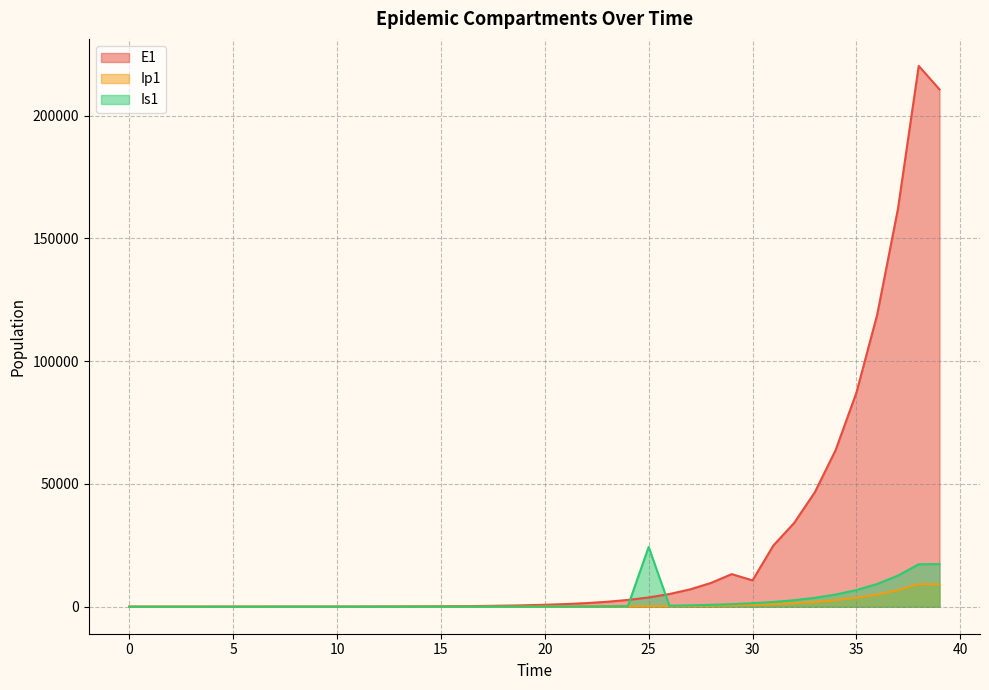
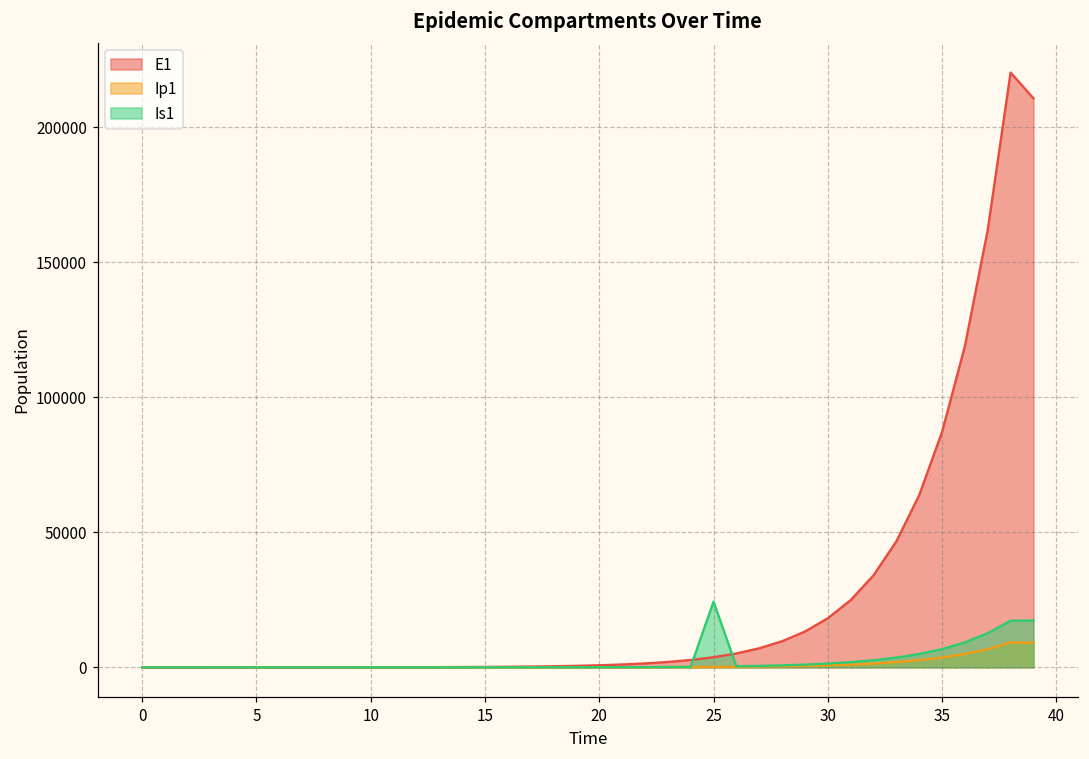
E1, 30: 11000 -> 18000
